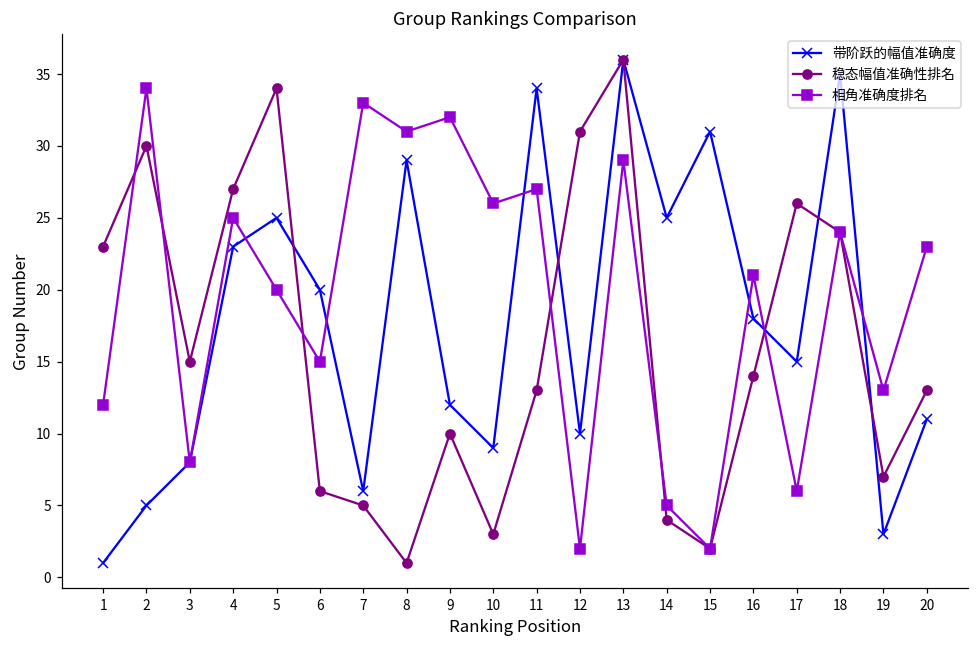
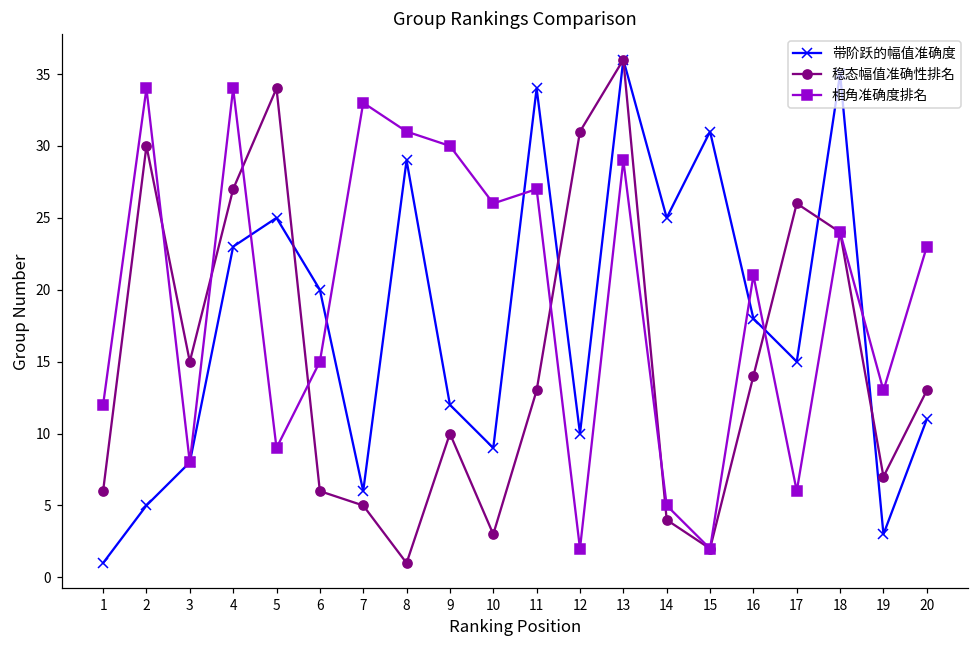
稳态幅值准确性排名, 1: 23 -> 6
相角准确度排名, 4: 25 -> 34
相角准确度排名, 5: 20 -> 9
相角准确度排名, 9: 32 -> 30
